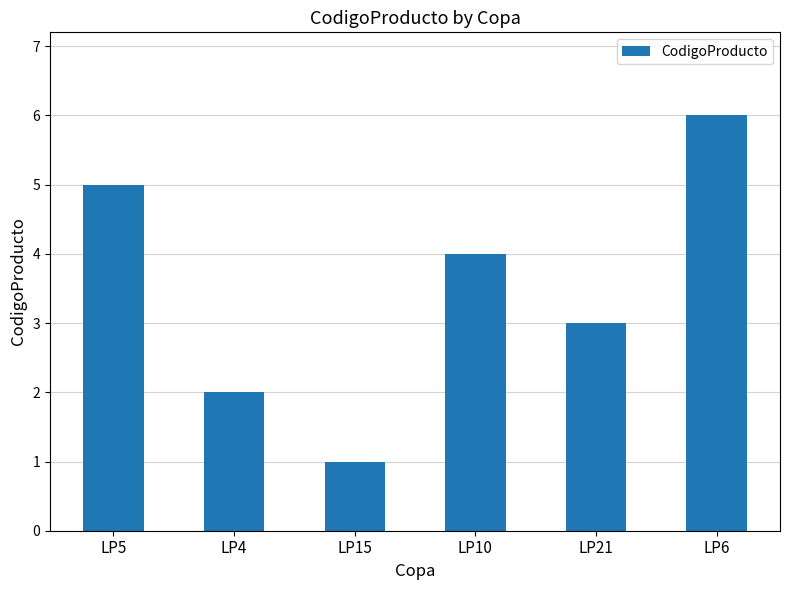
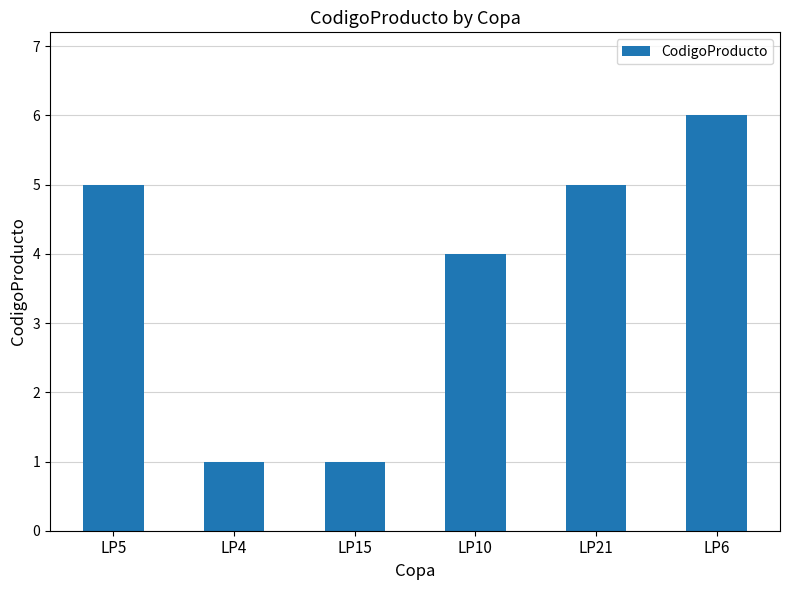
LP4: 2 -> 1
LP21: 3 -> 5
